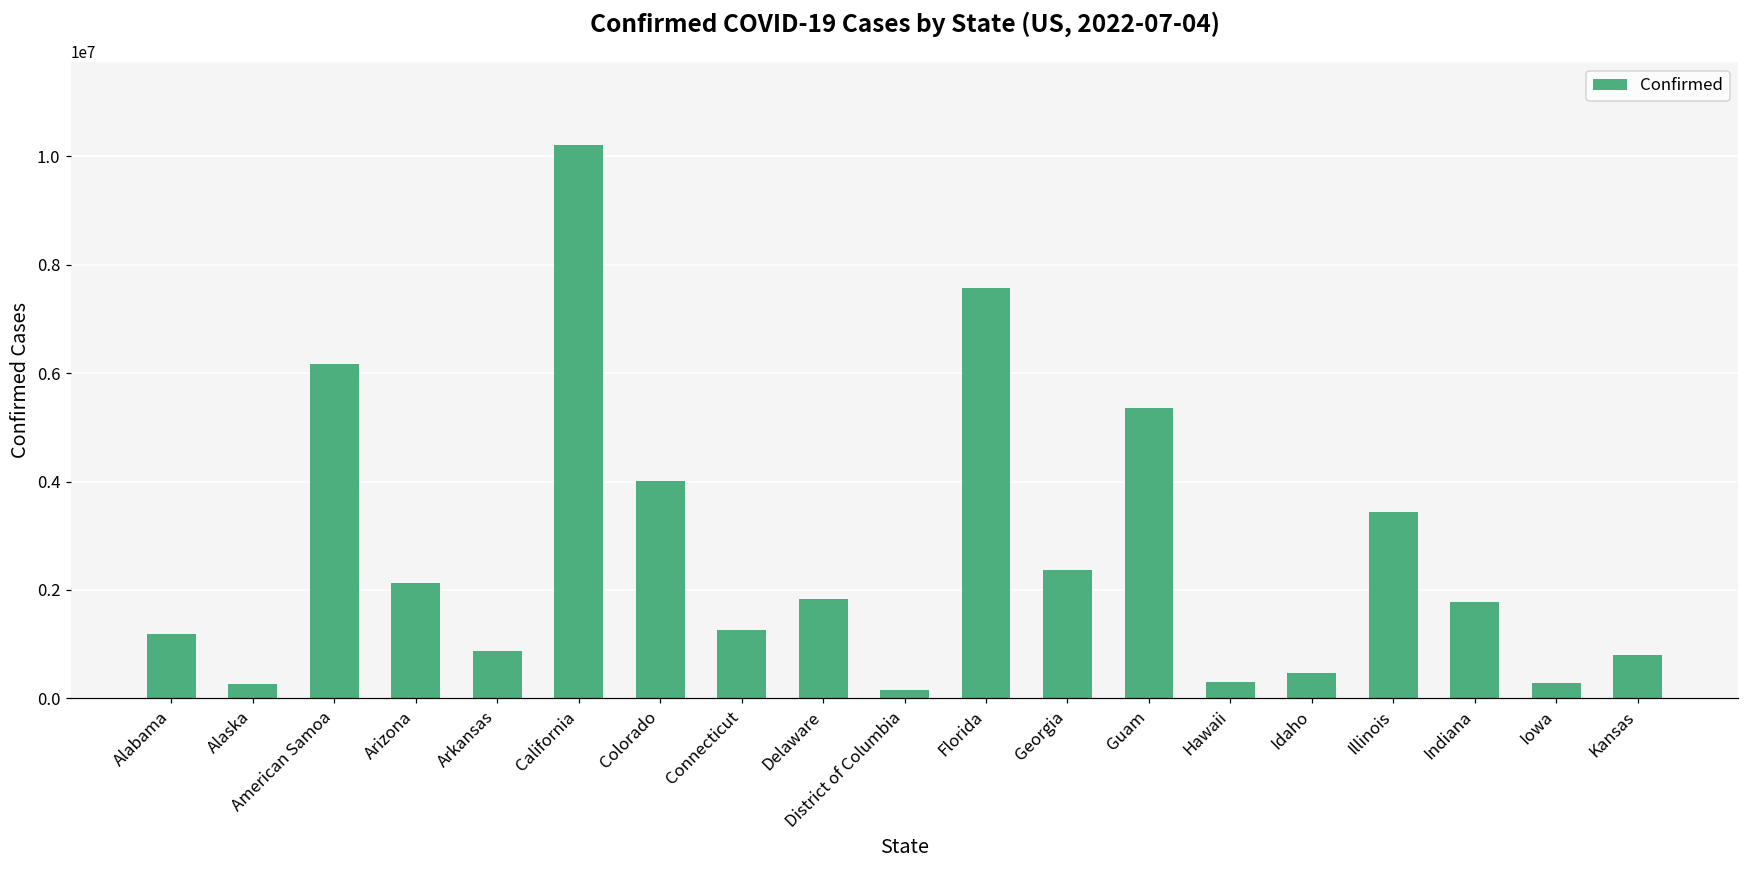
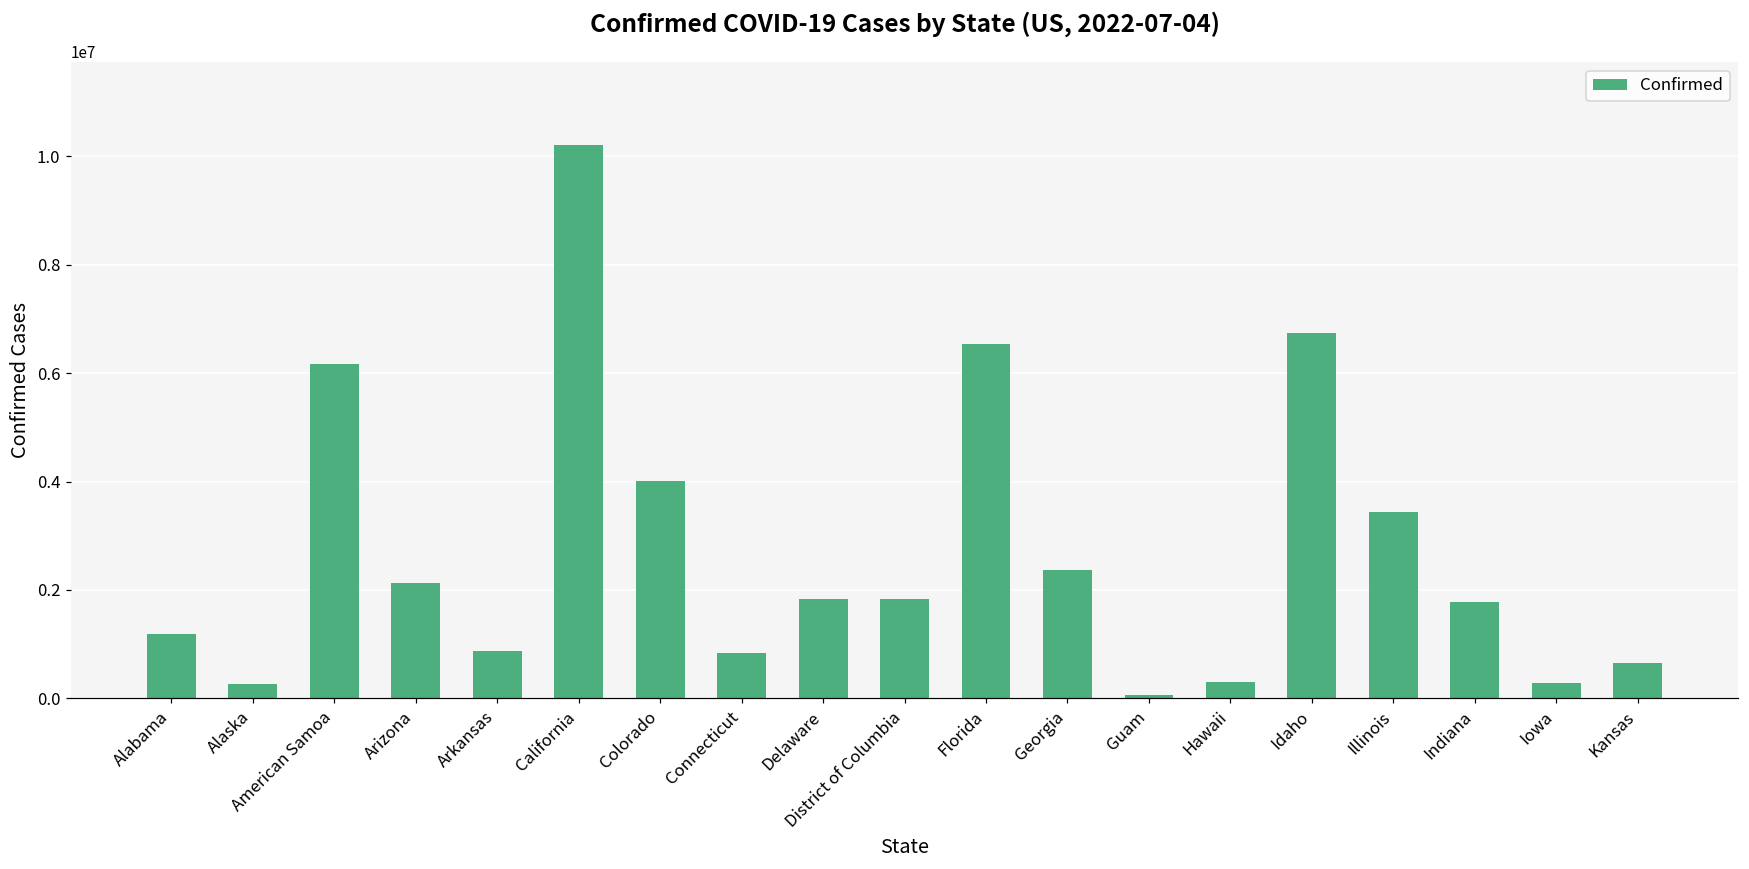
Connecticut: 1300000 -> 800000
District of Columbia: 200000 -> 1800000
Florida: 7600000 -> 6500000
Guam: 5400000 -> 100000
Idaho: 500000 -> 6700000
Kansas: 800000 -> 600000
